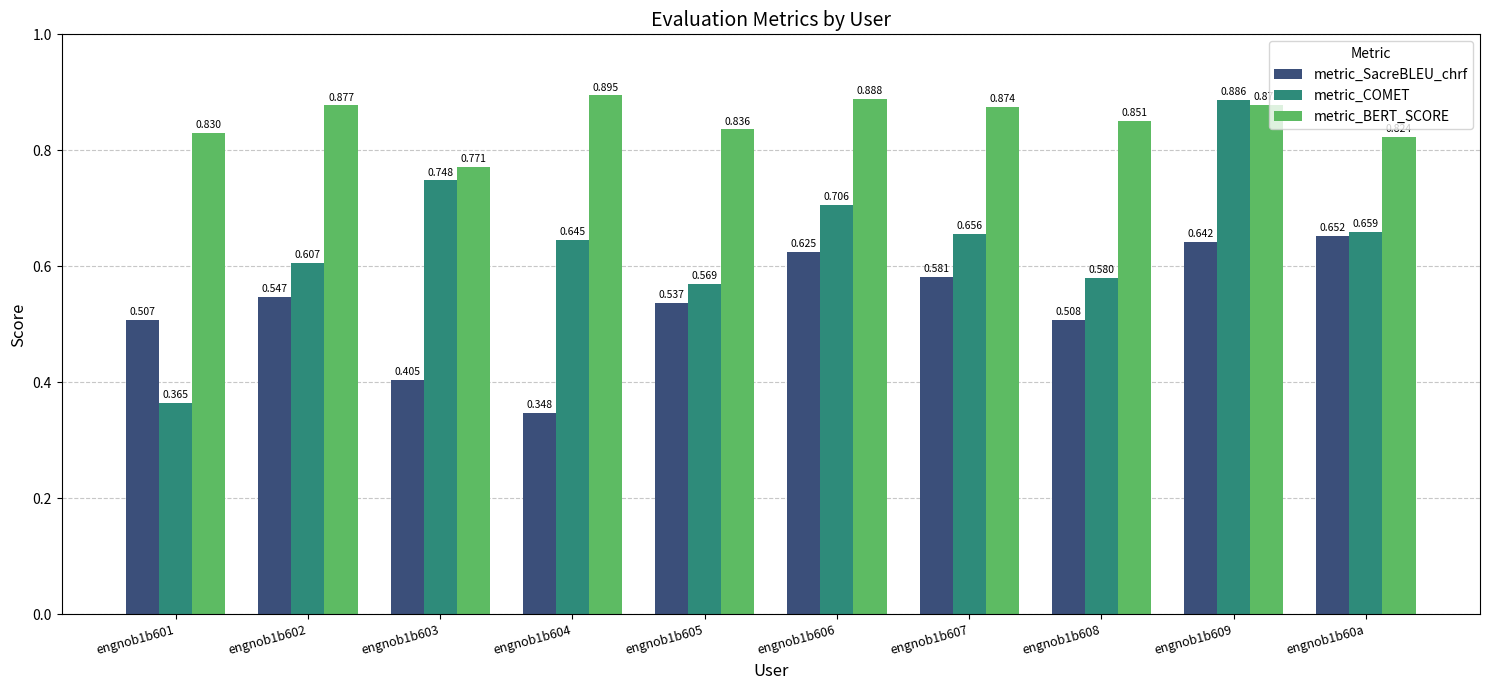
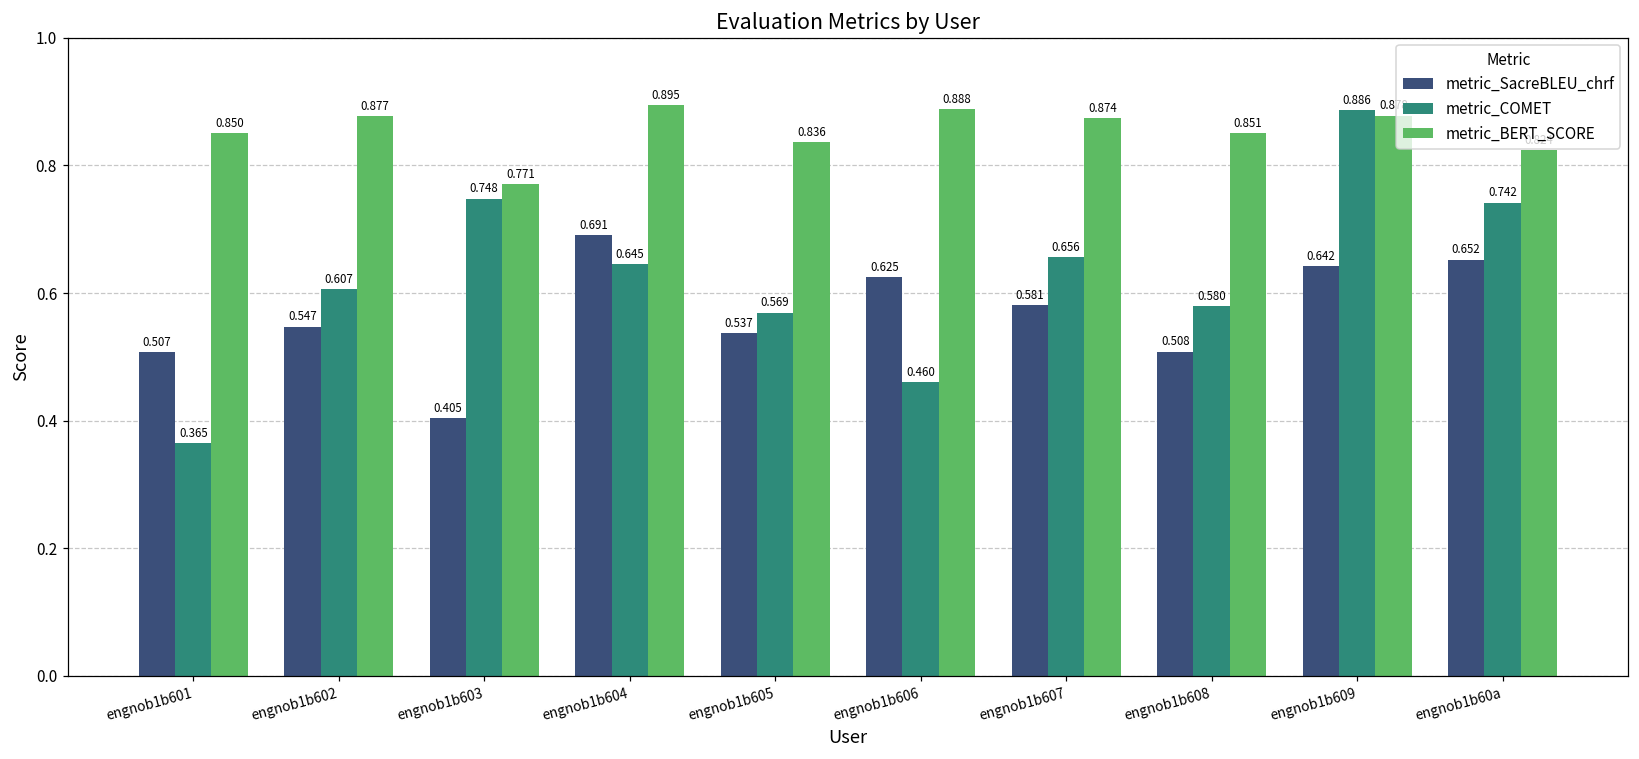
metric_BERT_SCORE, engnob1b601: 0.830 -> 0.850
metric_SacreBLEU_chrf, engnob1b604: 0.348 -> 0.691
metric_COMET, engnob1b606: 0.706 -> 0.460
metric_COMET, engnob1b60a: 0.659 -> 0.742
